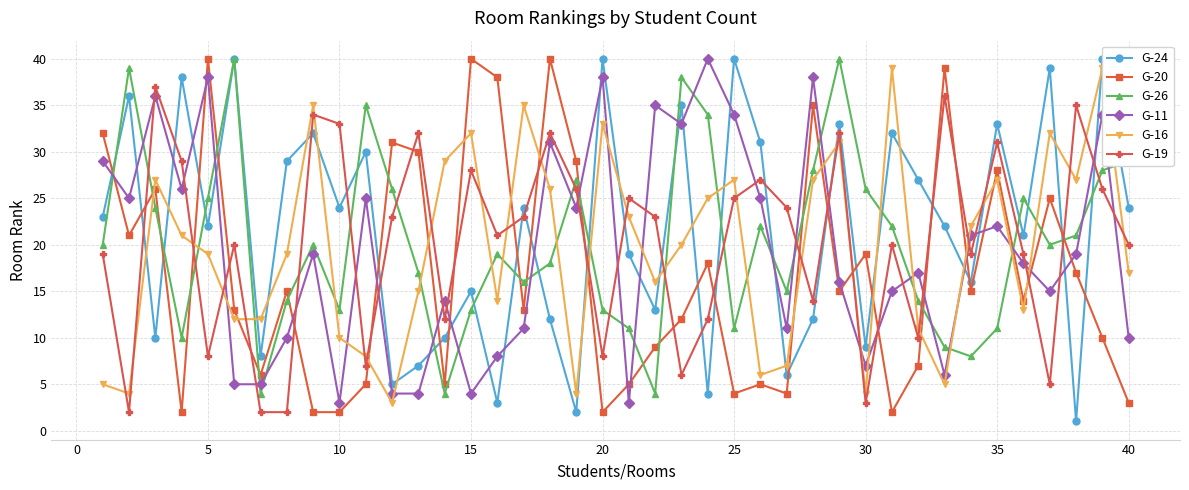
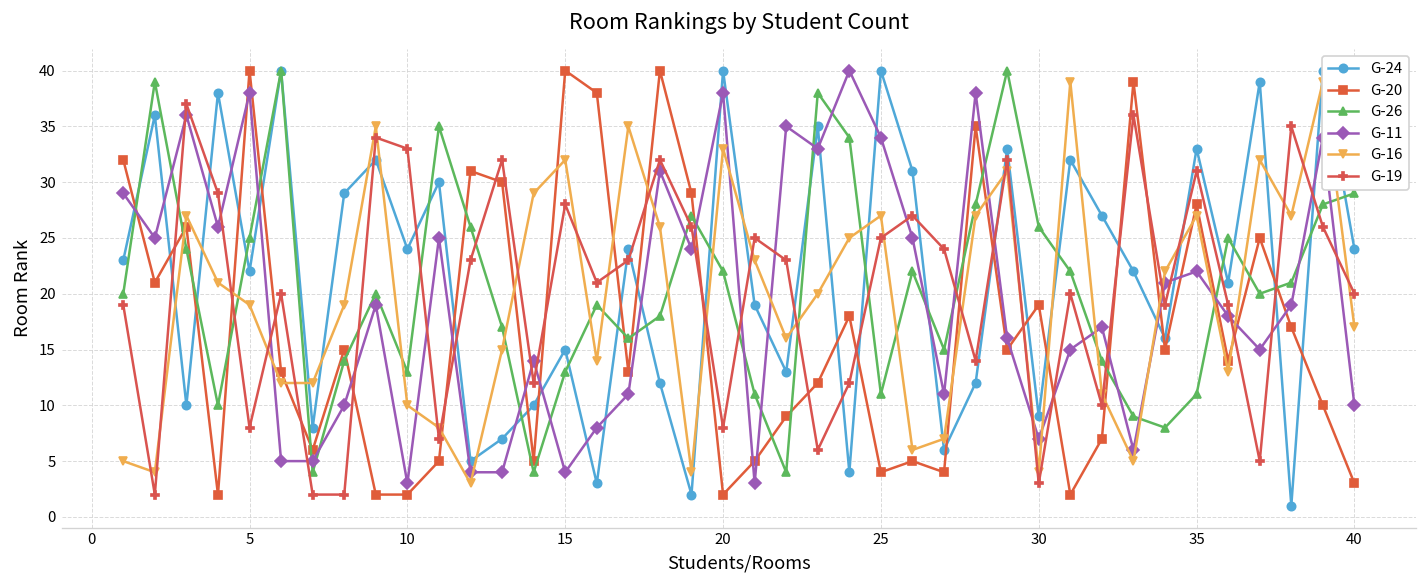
G-26, 20: 13 -> 22
